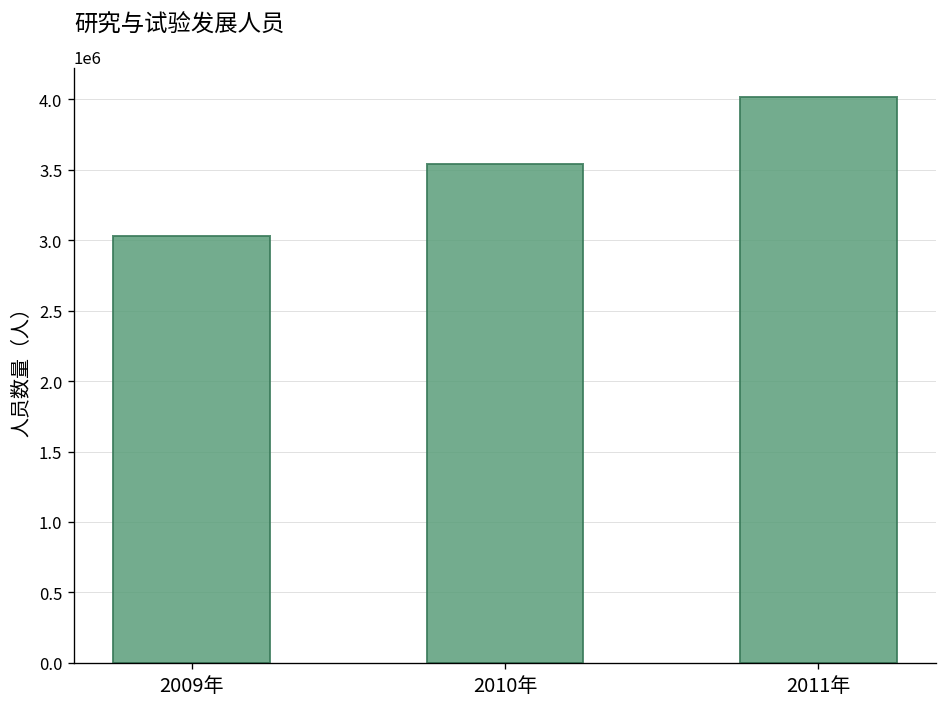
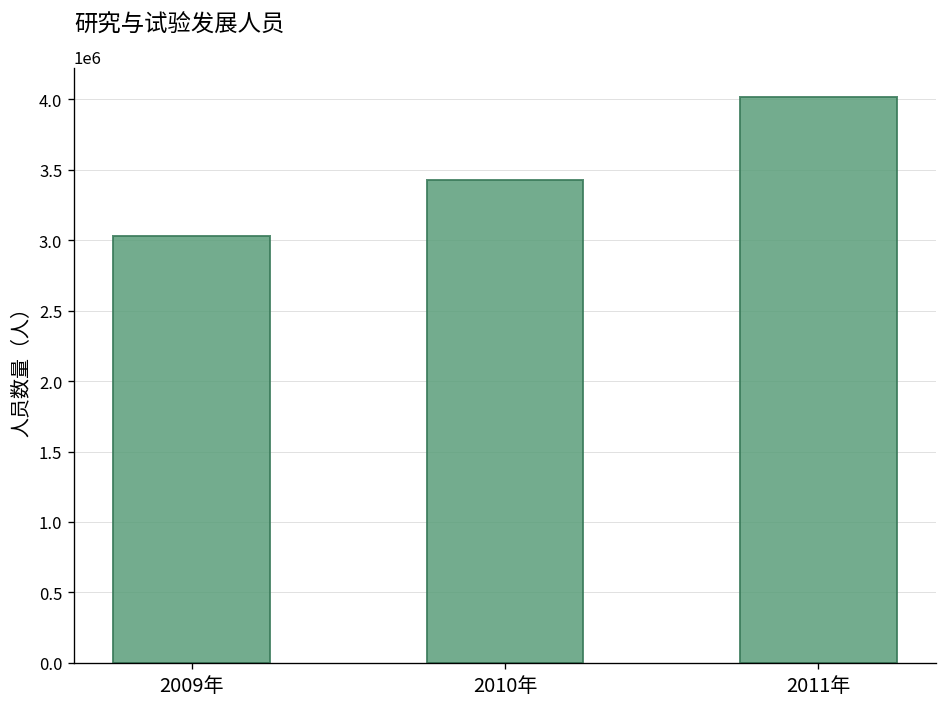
2010年: 3540000 -> 3430000
